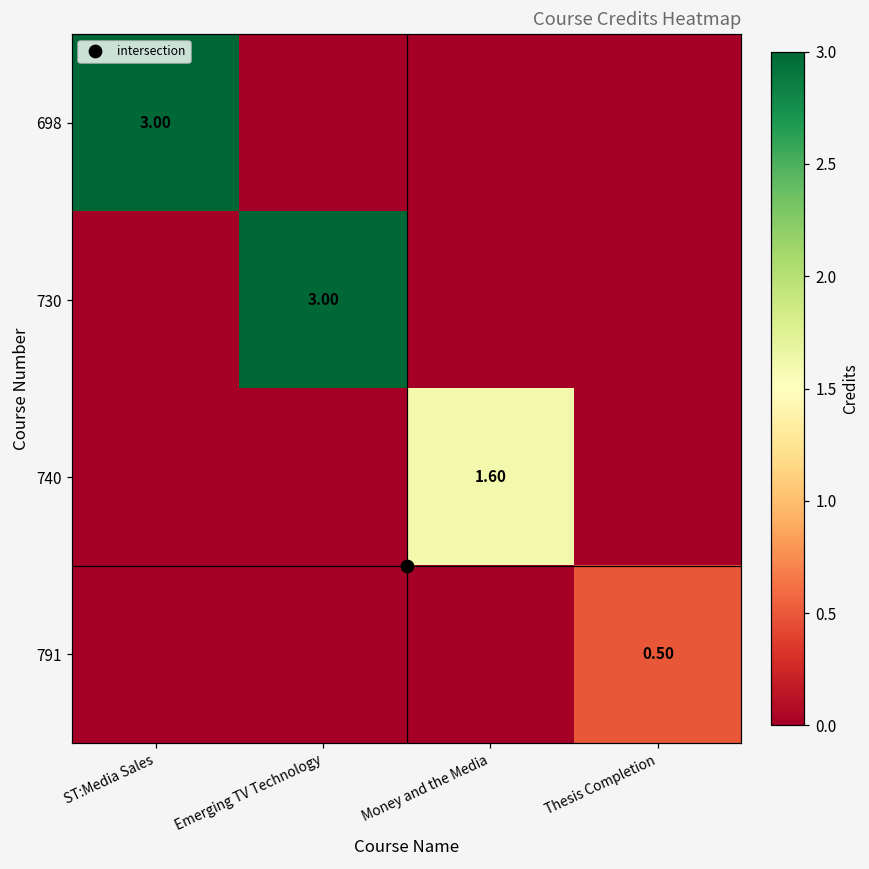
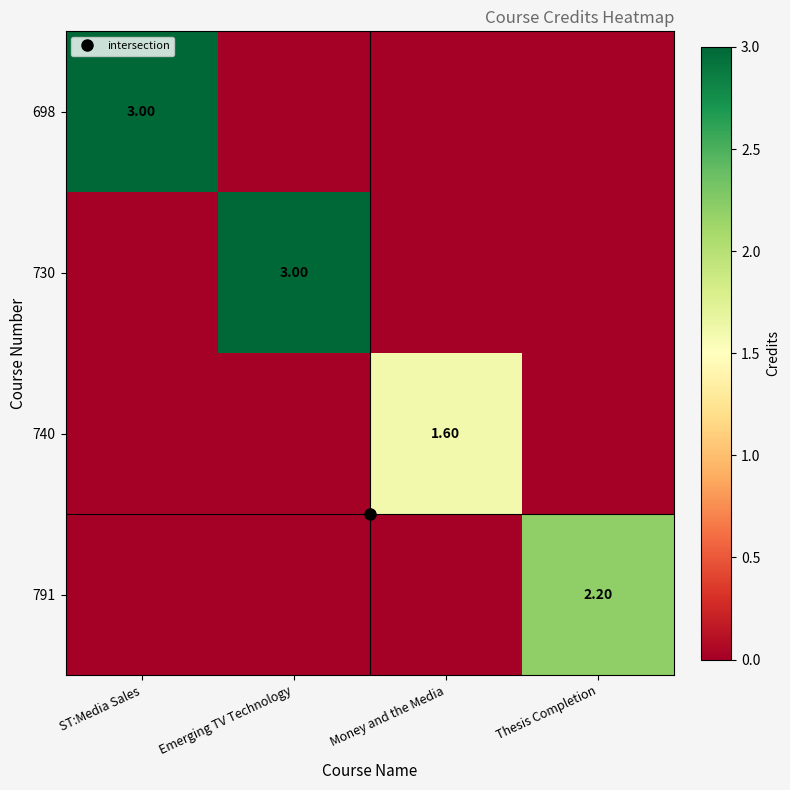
791, Thesis Completion: 0.50 -> 2.20
